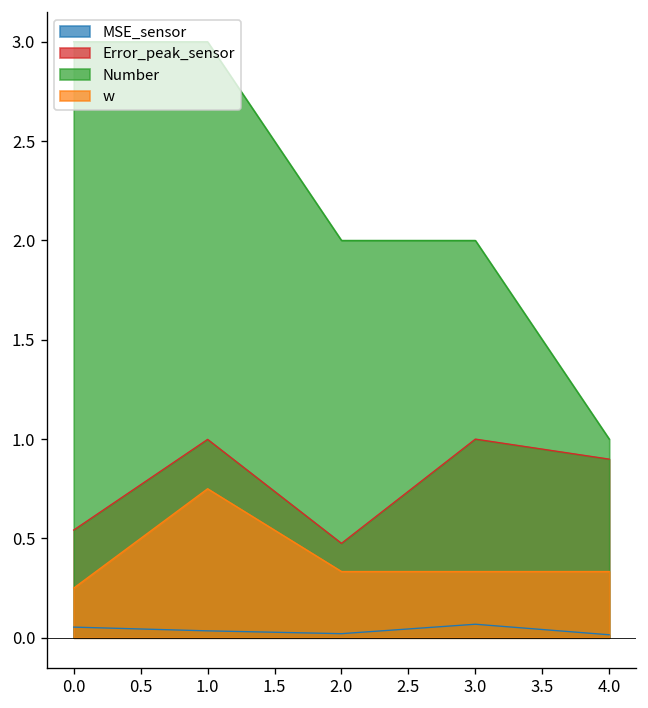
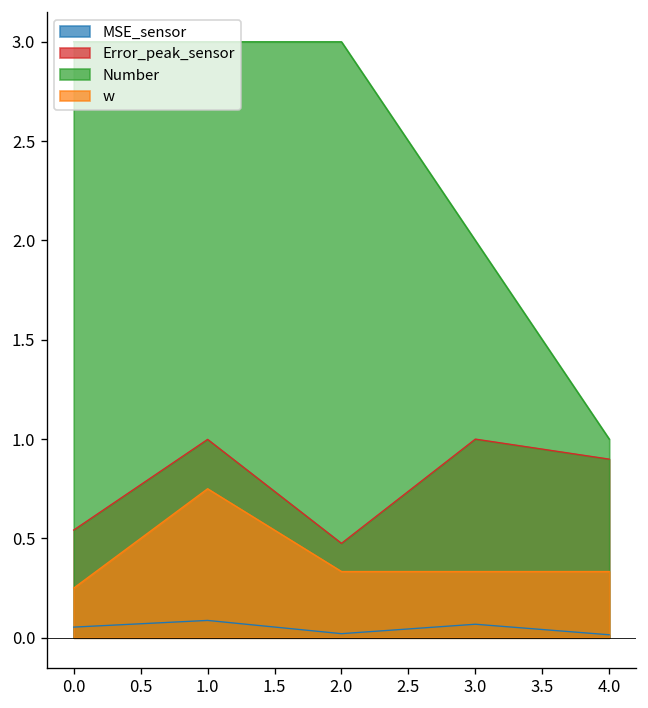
MSE_sensor, 1.0: 0.03 -> 0.09
Number, 2.0: 2 -> 3
